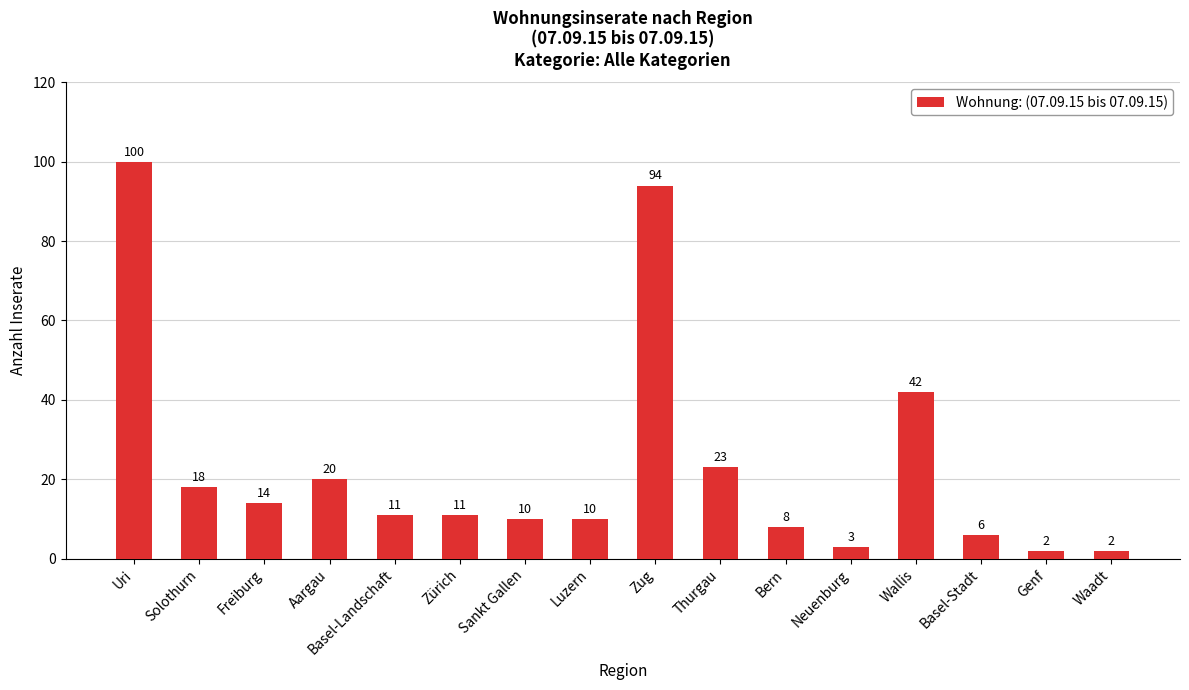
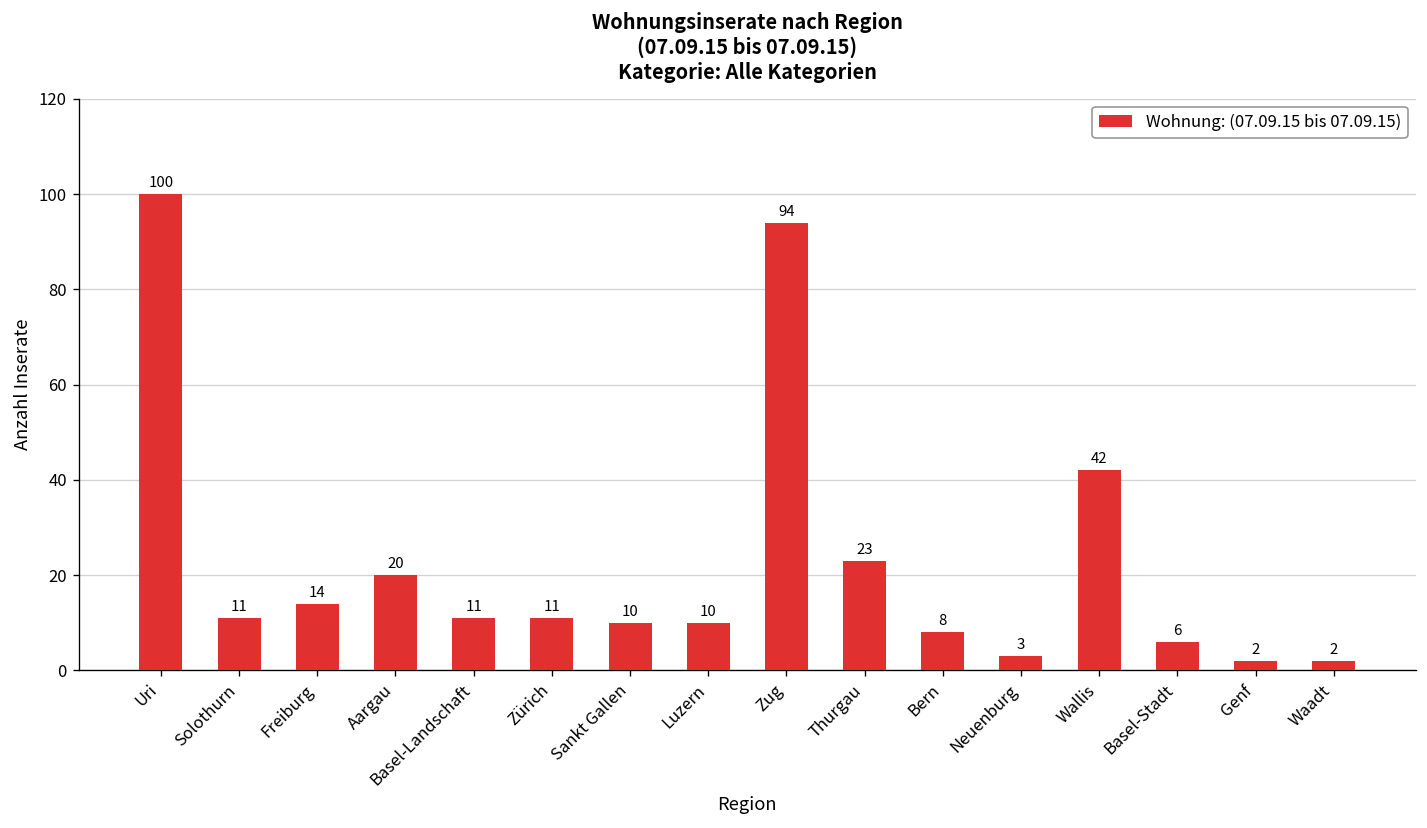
Solothurn: 18 -> 11
